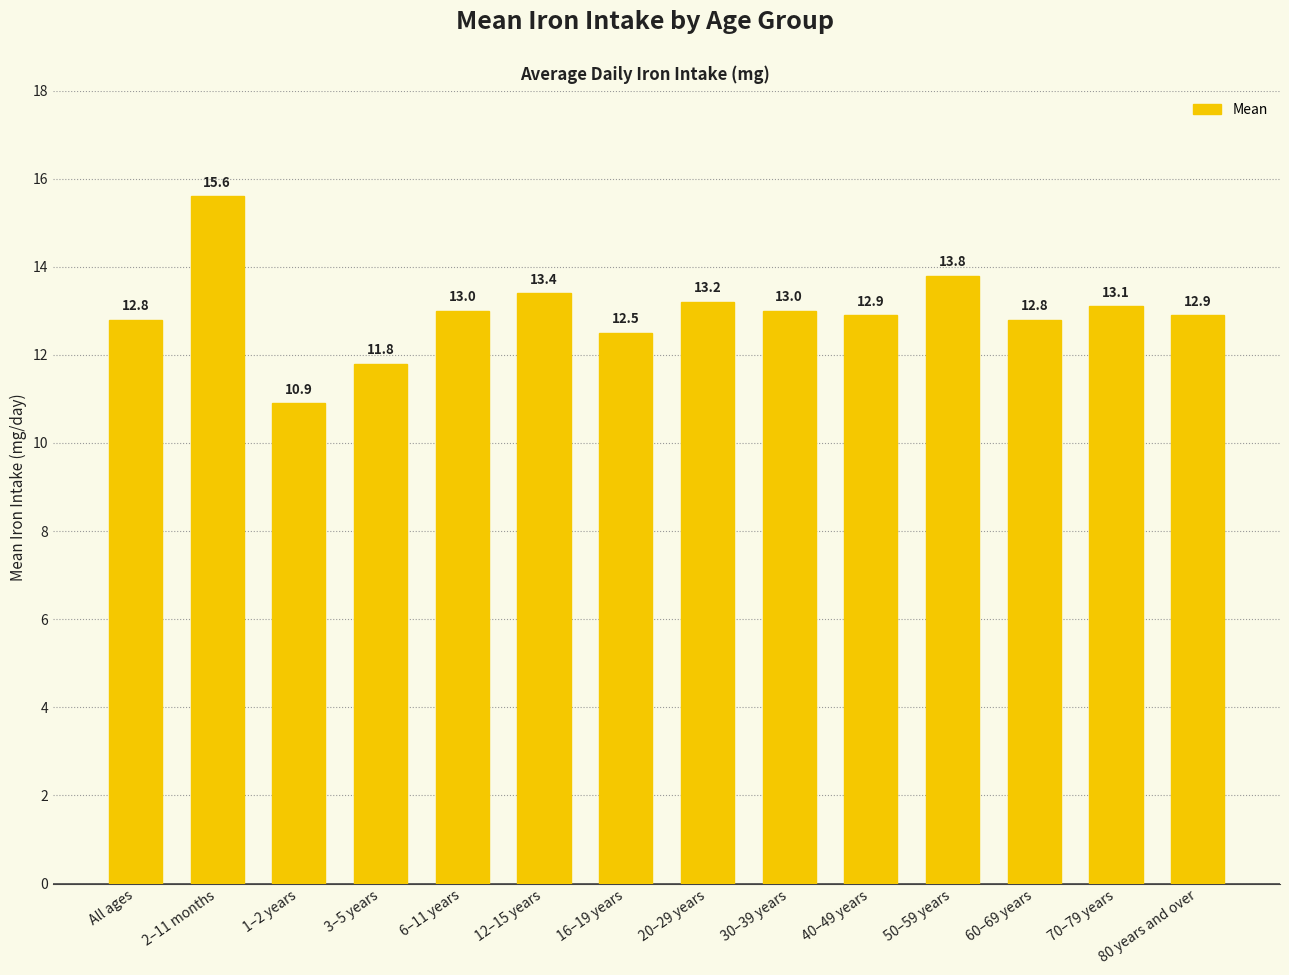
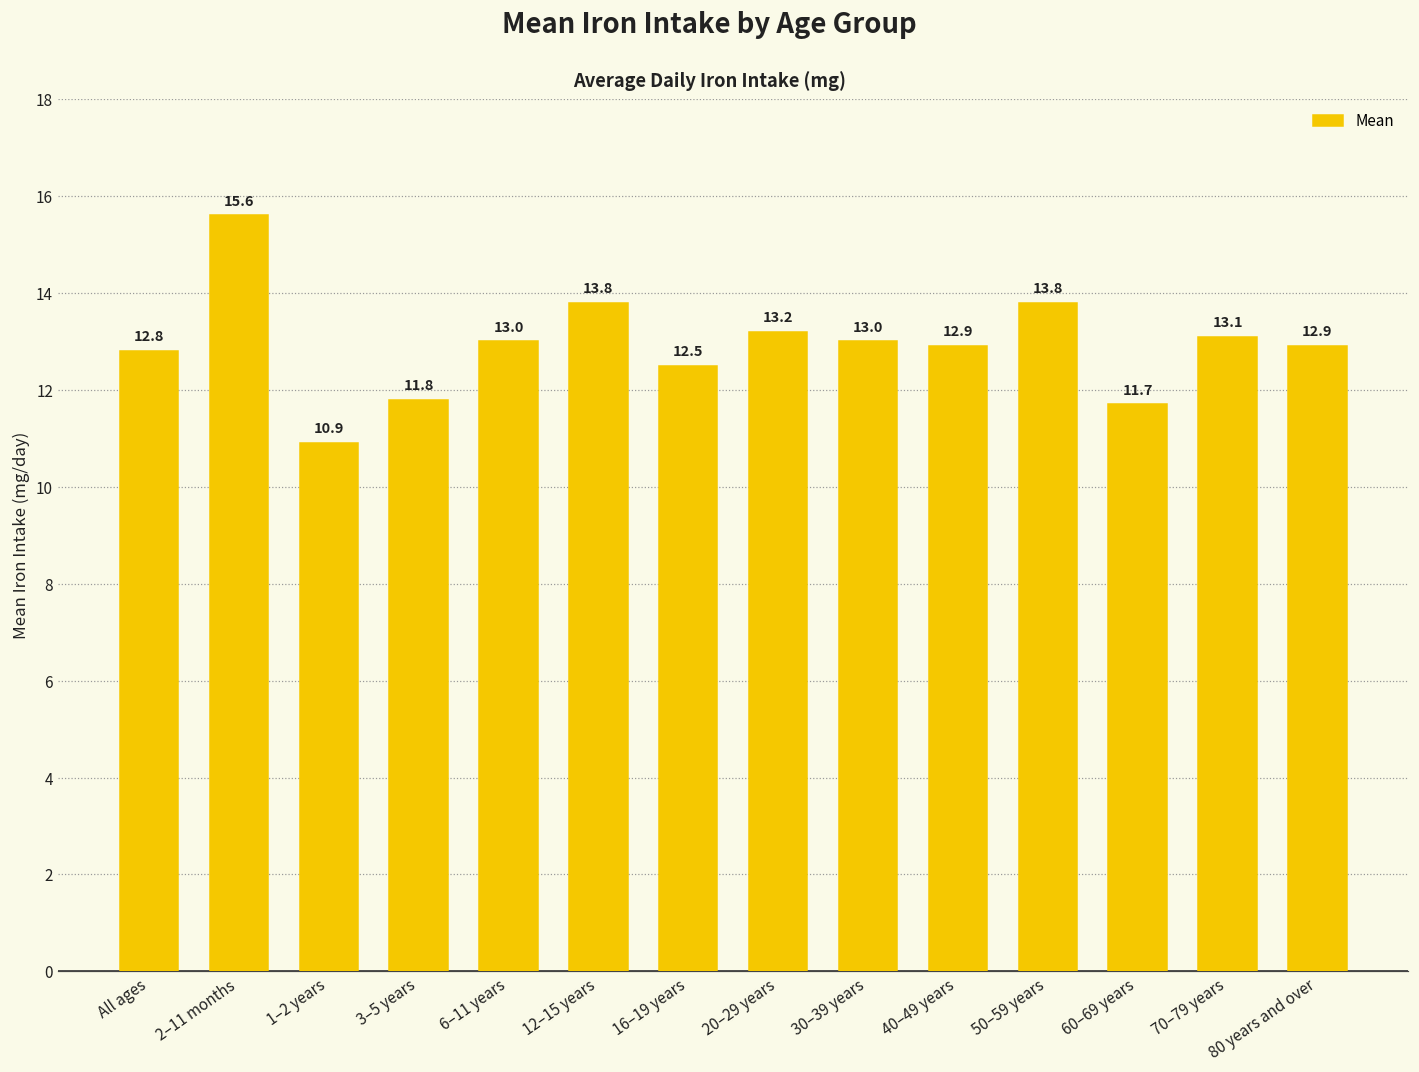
12–15 years: 13.4 -> 13.8
60–69 years: 12.8 -> 11.7
